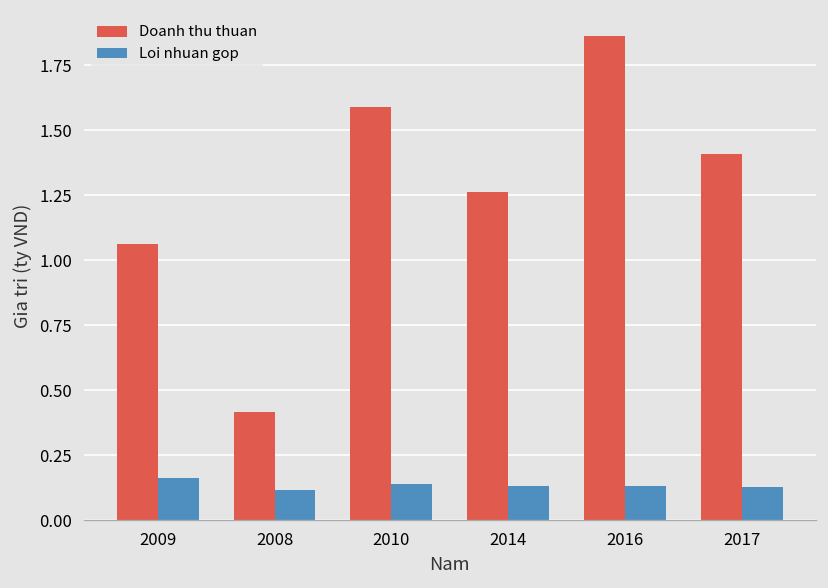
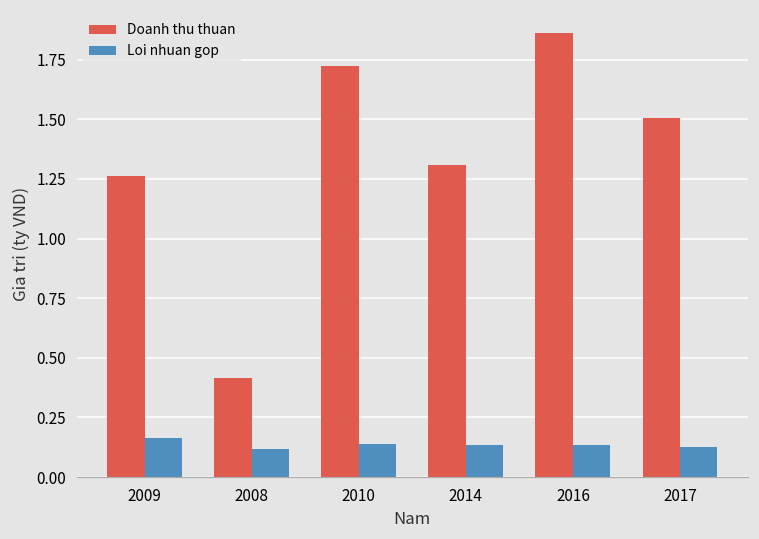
Doanh thu thuan, 2009: 1.06 -> 1.26
Doanh thu thuan, 2010: 1.59 -> 1.72
Doanh thu thuan, 2014: 1.26 -> 1.31
Doanh thu thuan, 2017: 1.41 -> 1.50
